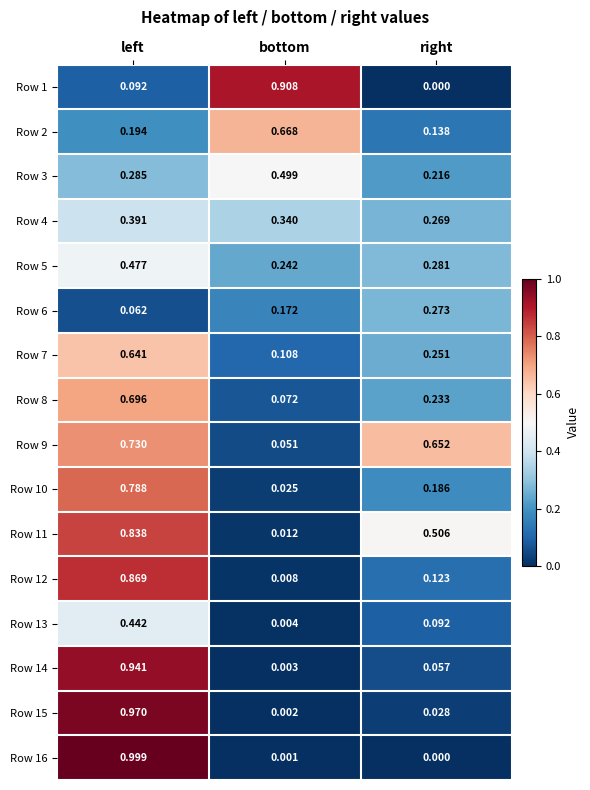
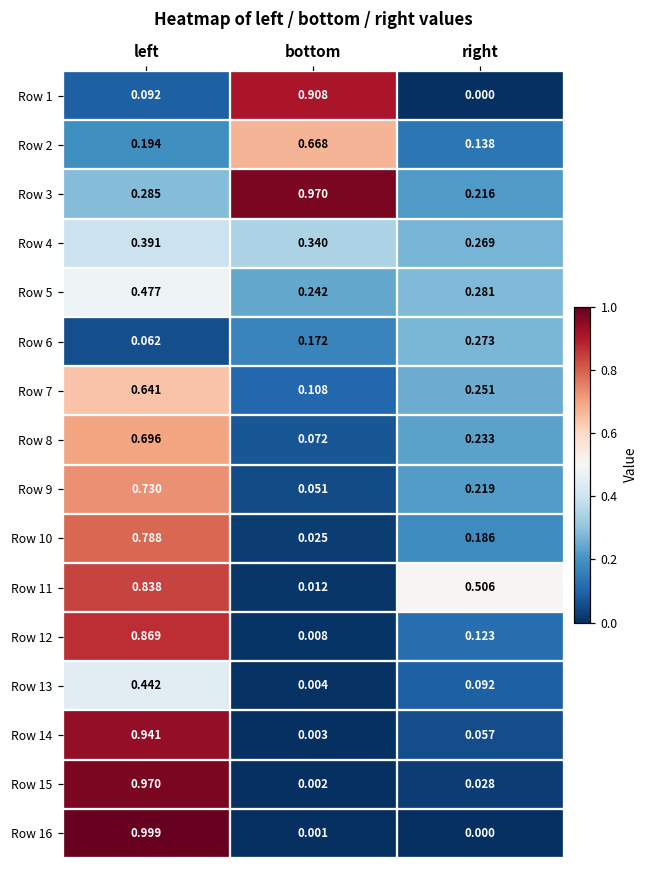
Row 3, bottom: 0.499 -> 0.970
Row 9, right: 0.652 -> 0.219
